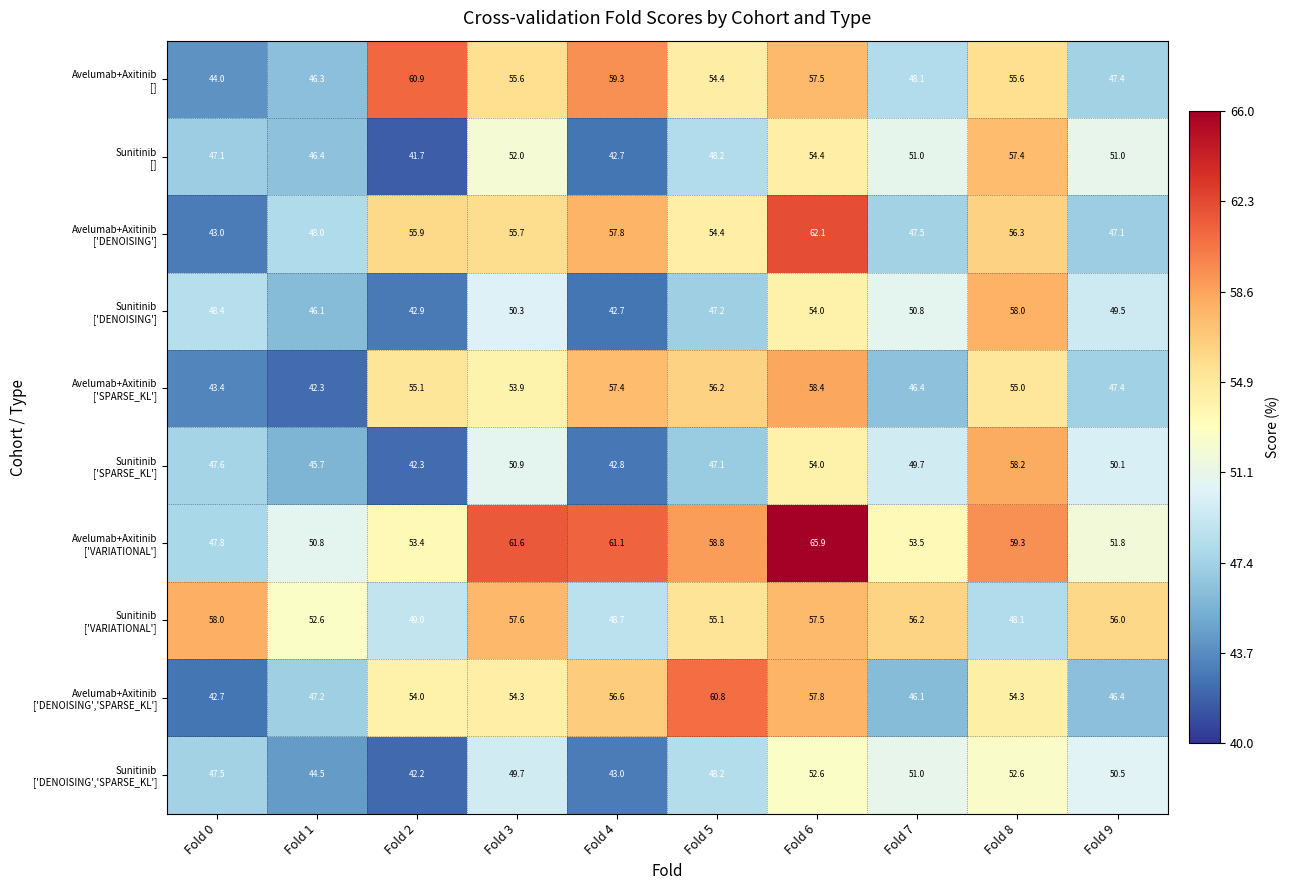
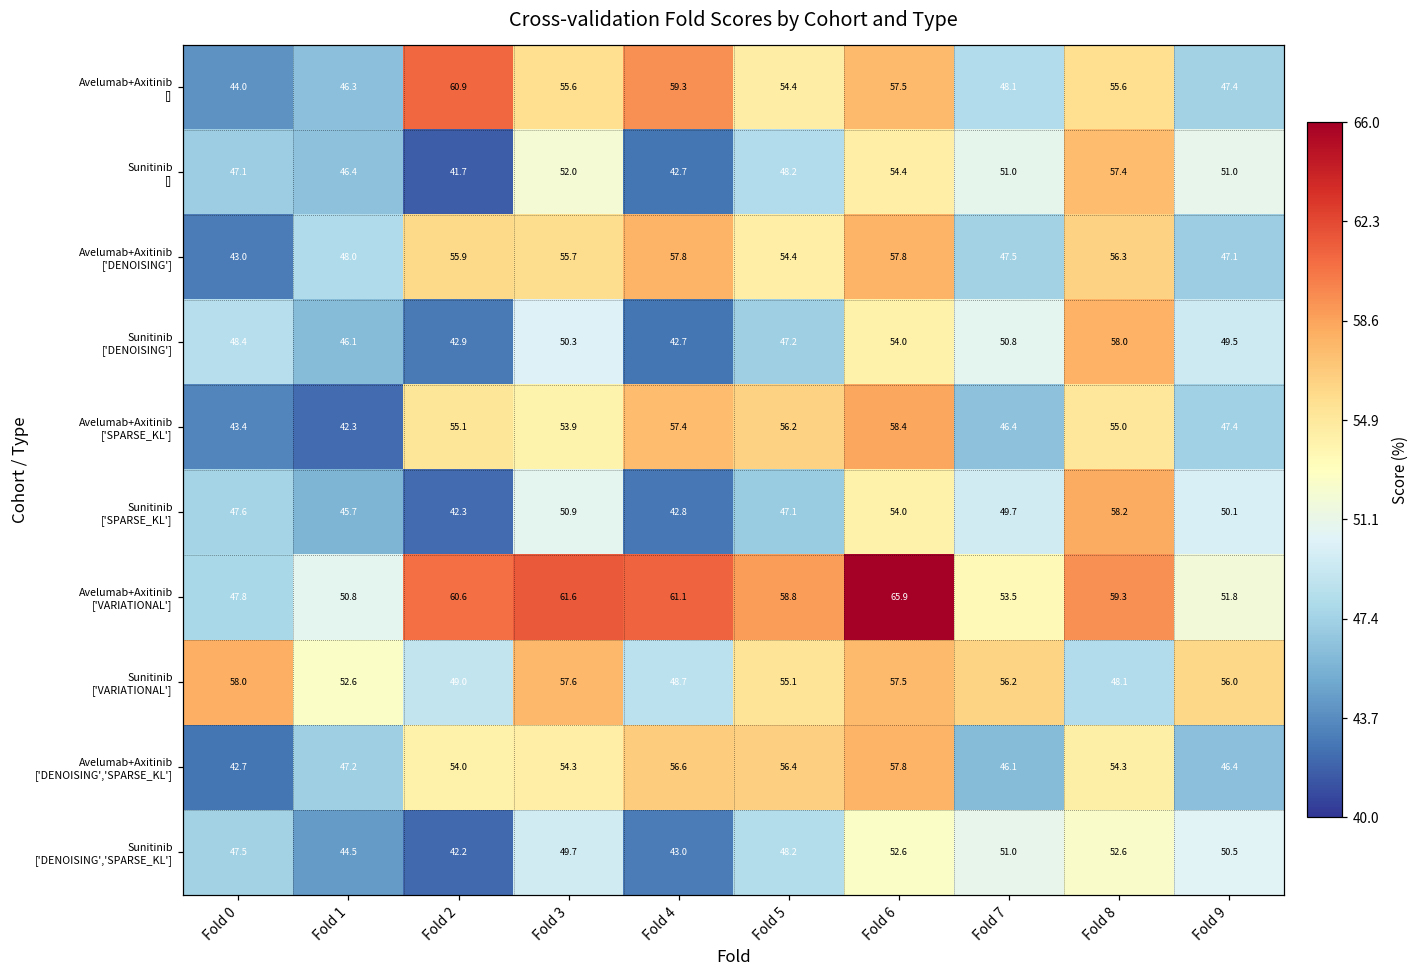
Avelumab+Axitinib ['DENOISING'], Fold 6: 62.1 -> 57.8
Avelumab+Axitinib ['VARIATIONAL'], Fold 2: 53.4 -> 60.6
Avelumab+Axitinib ['DENOISING','SPARSE_KL'], Fold 5: 60.8 -> 56.4
